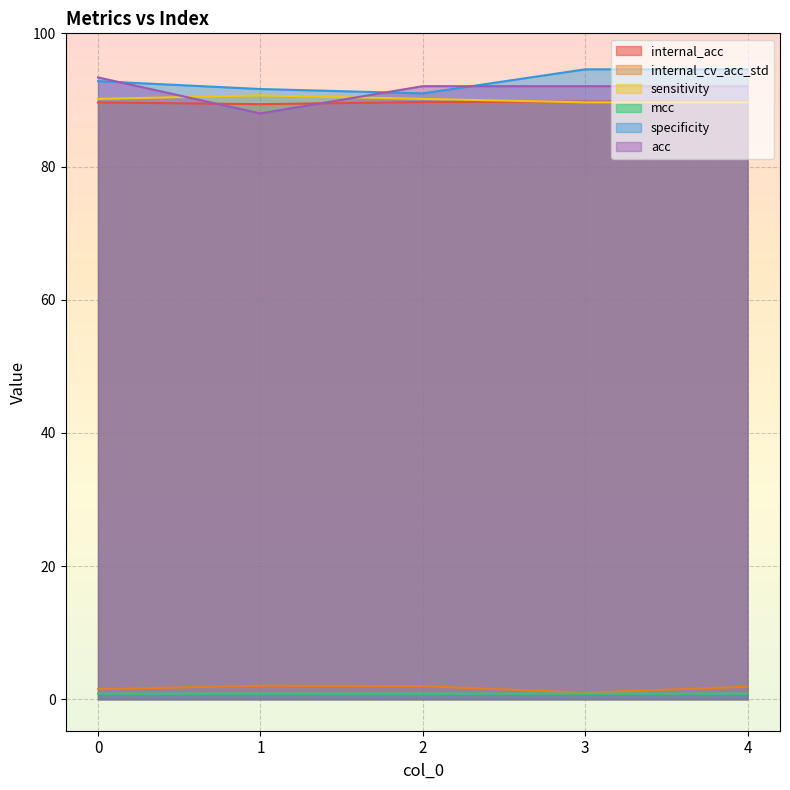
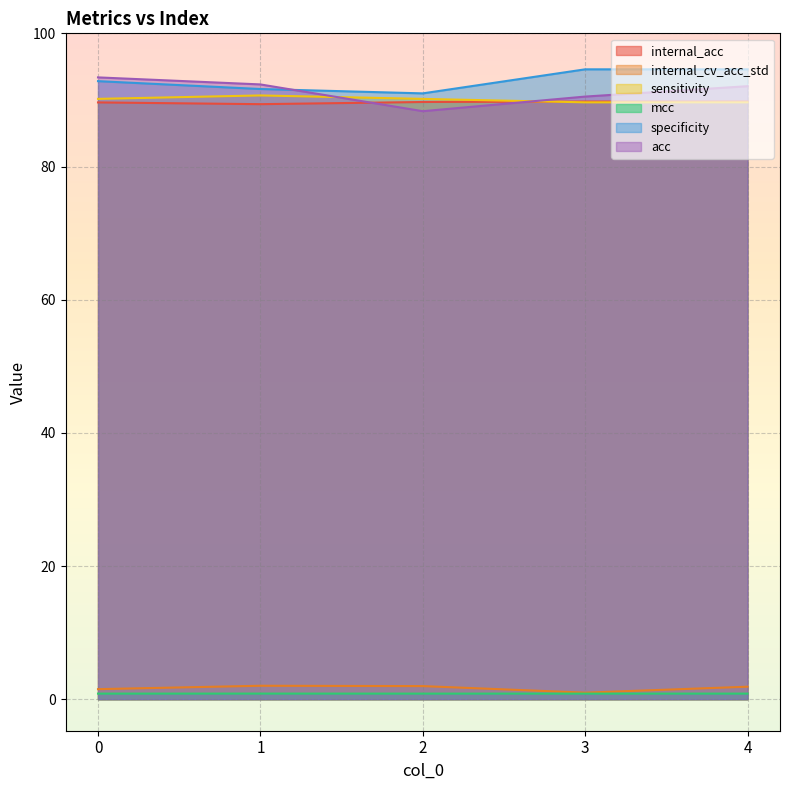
acc, 1: 88 -> 92
acc, 2: 92 -> 88
acc, 3: 92 -> 91
